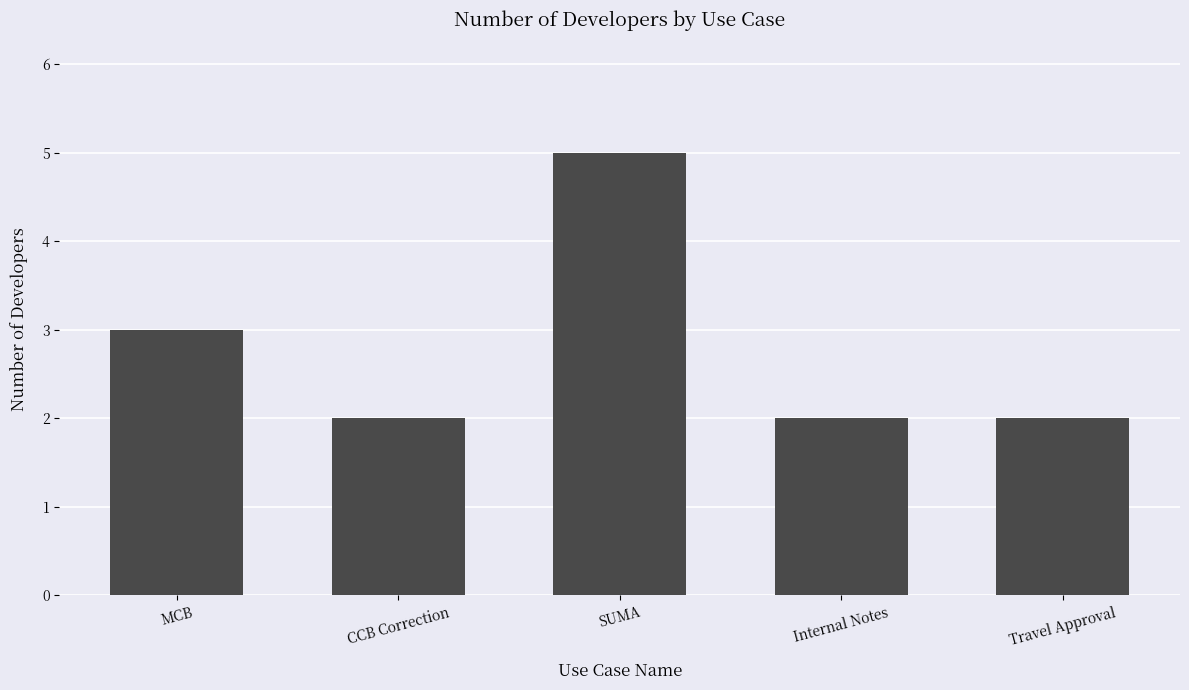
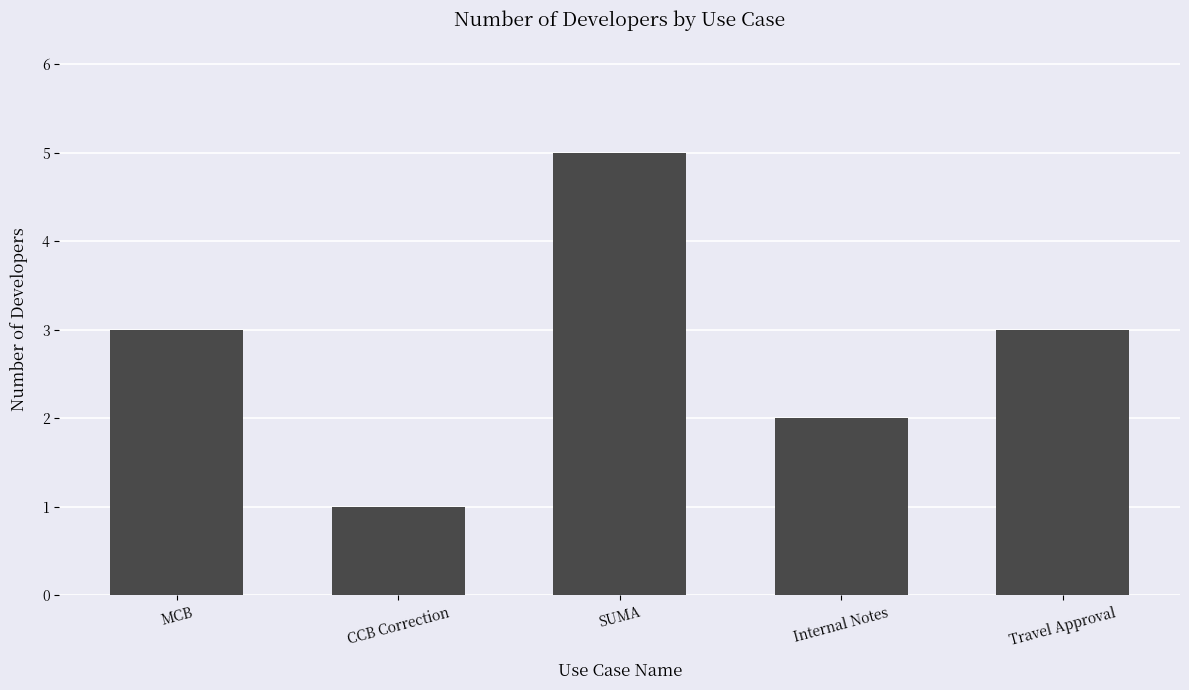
CCB Correction: 2 -> 1
Travel Approval: 2 -> 3
